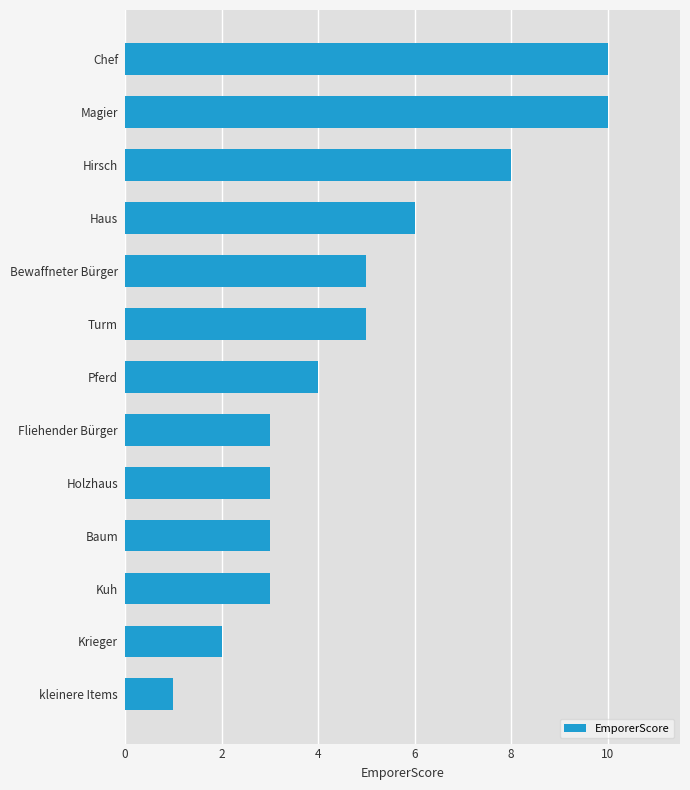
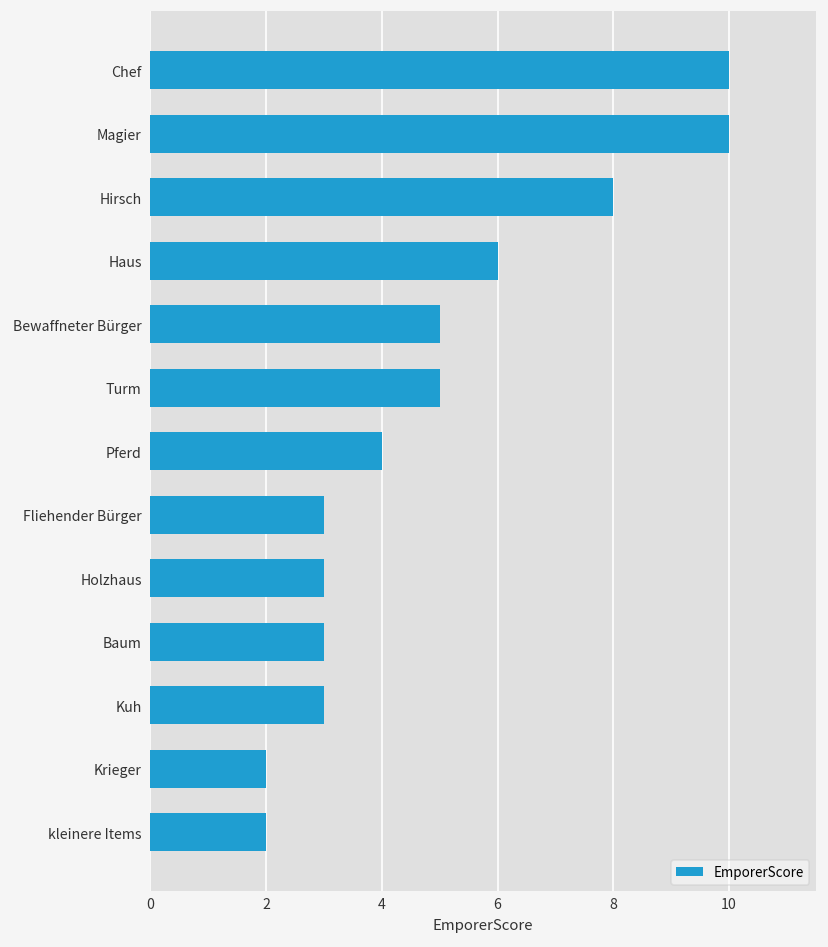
kleinere Items: 1 -> 2
